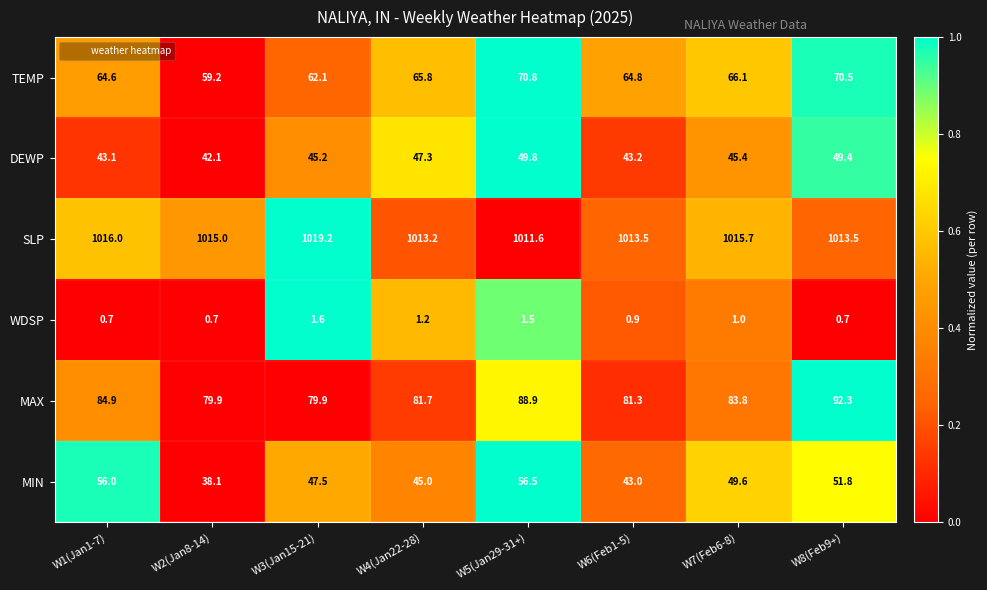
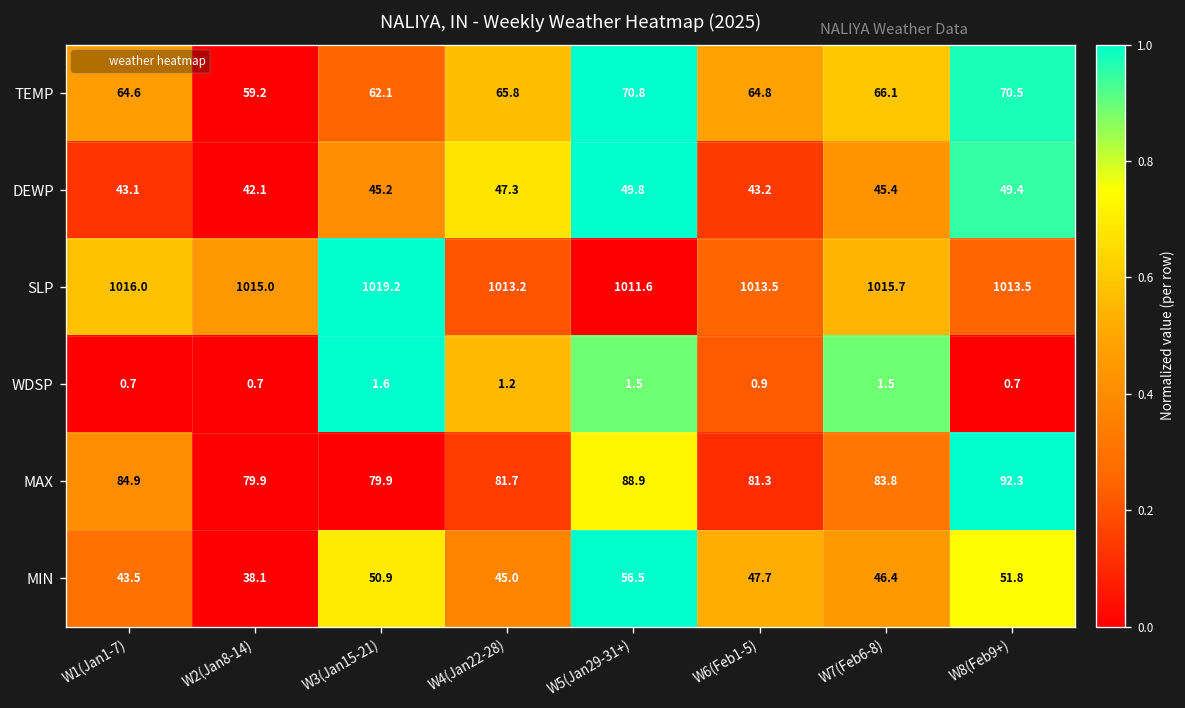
WDSP, W7(Feb6-8): 1.0 -> 1.5
MIN, W1(Jan1-7): 56.0 -> 43.5
MIN, W3(Jan15-21): 47.5 -> 50.9
MIN, W6(Feb1-5): 43.0 -> 47.7
MIN, W7(Feb6-8): 49.6 -> 46.4
